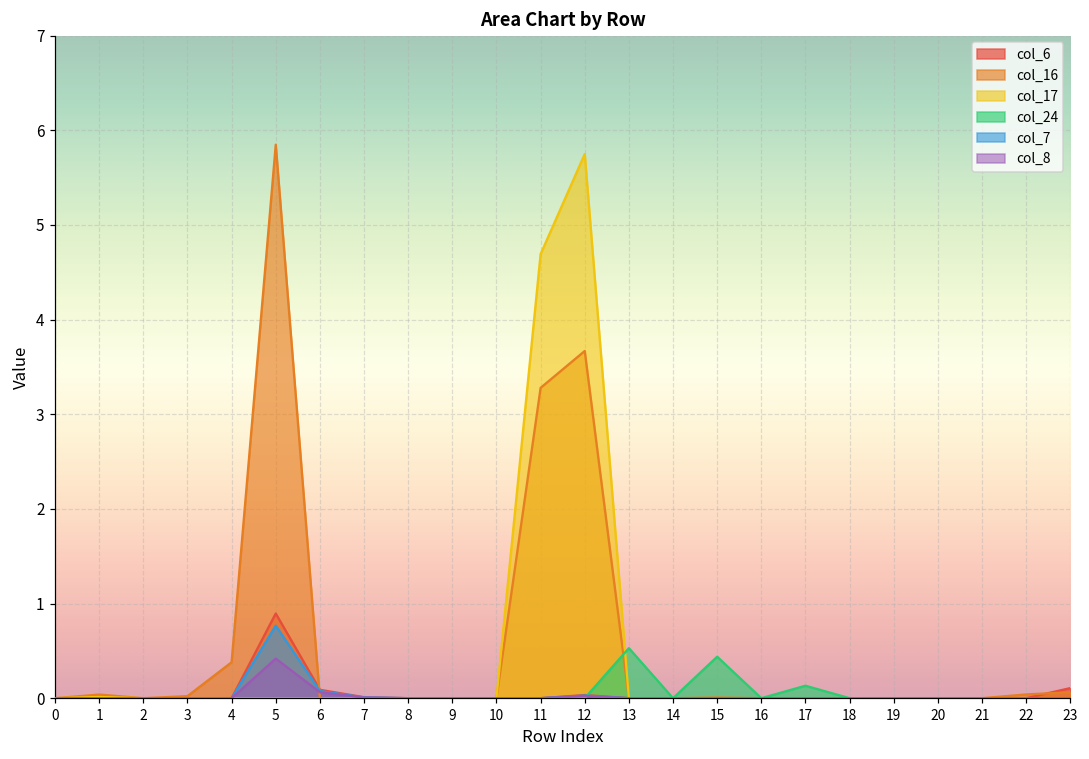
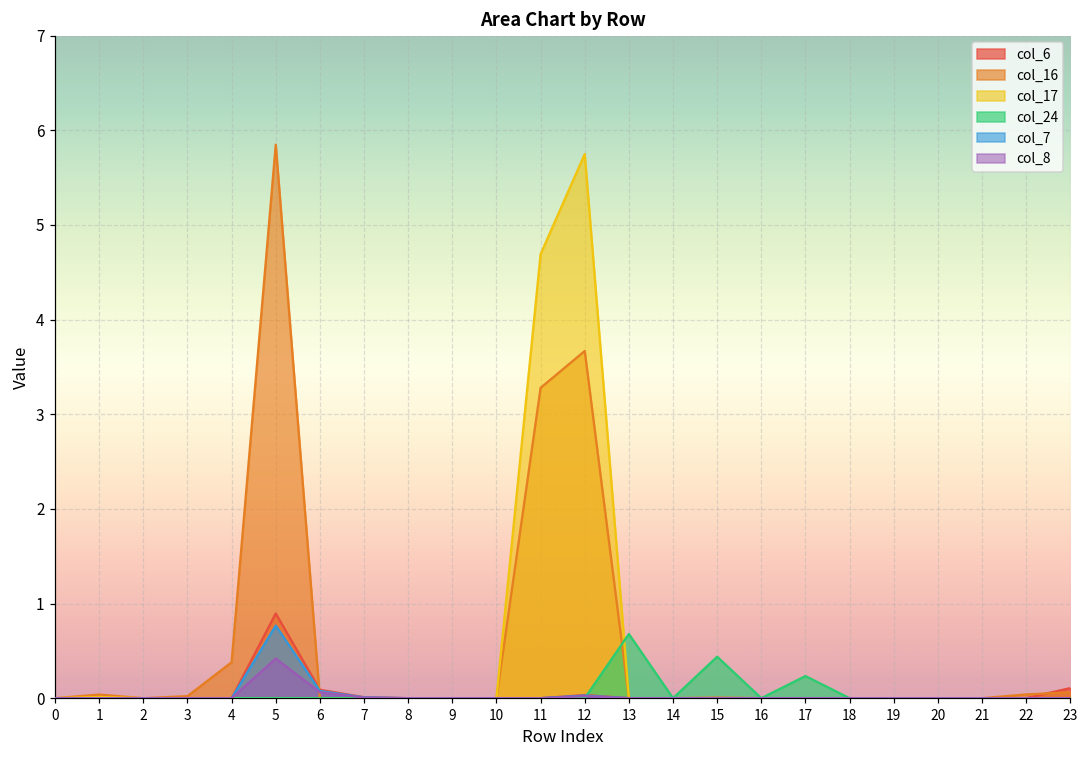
col_24, 13: 0.5 -> 0.7
col_24, 17: 0.1 -> 0.2
